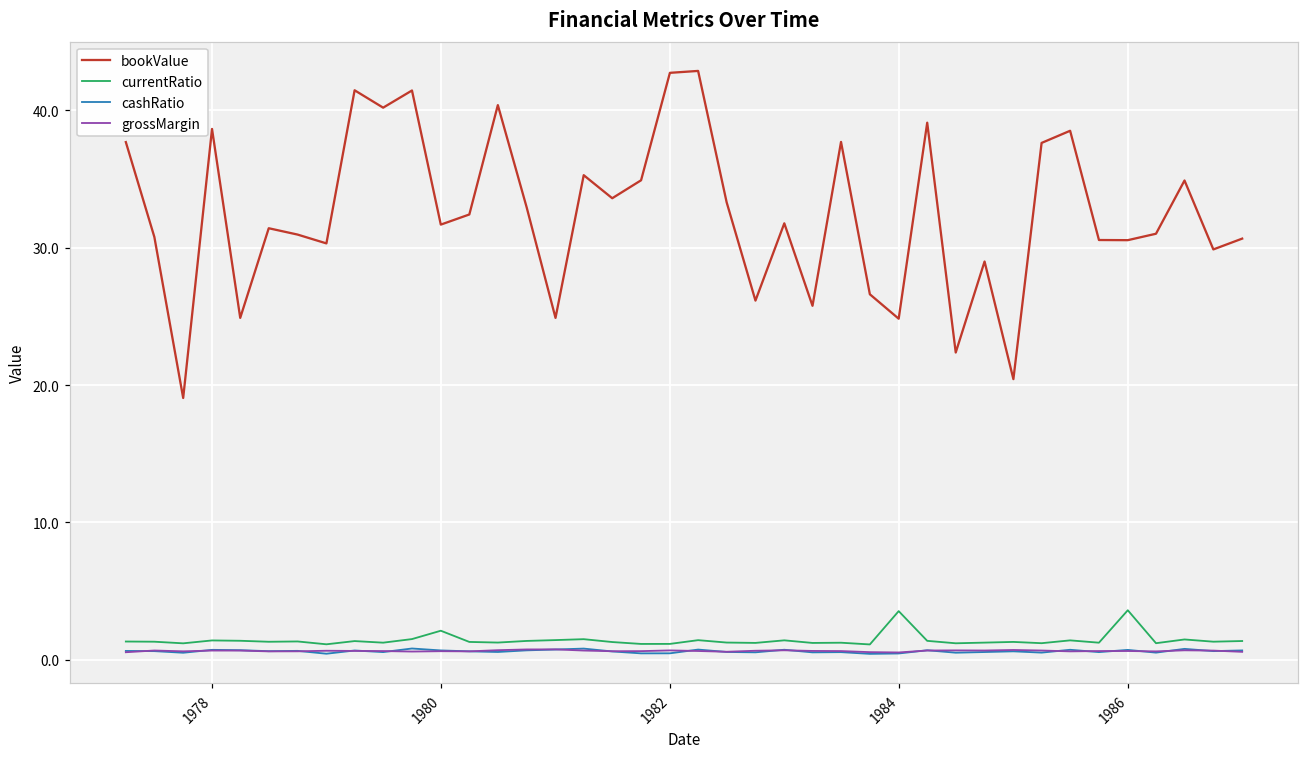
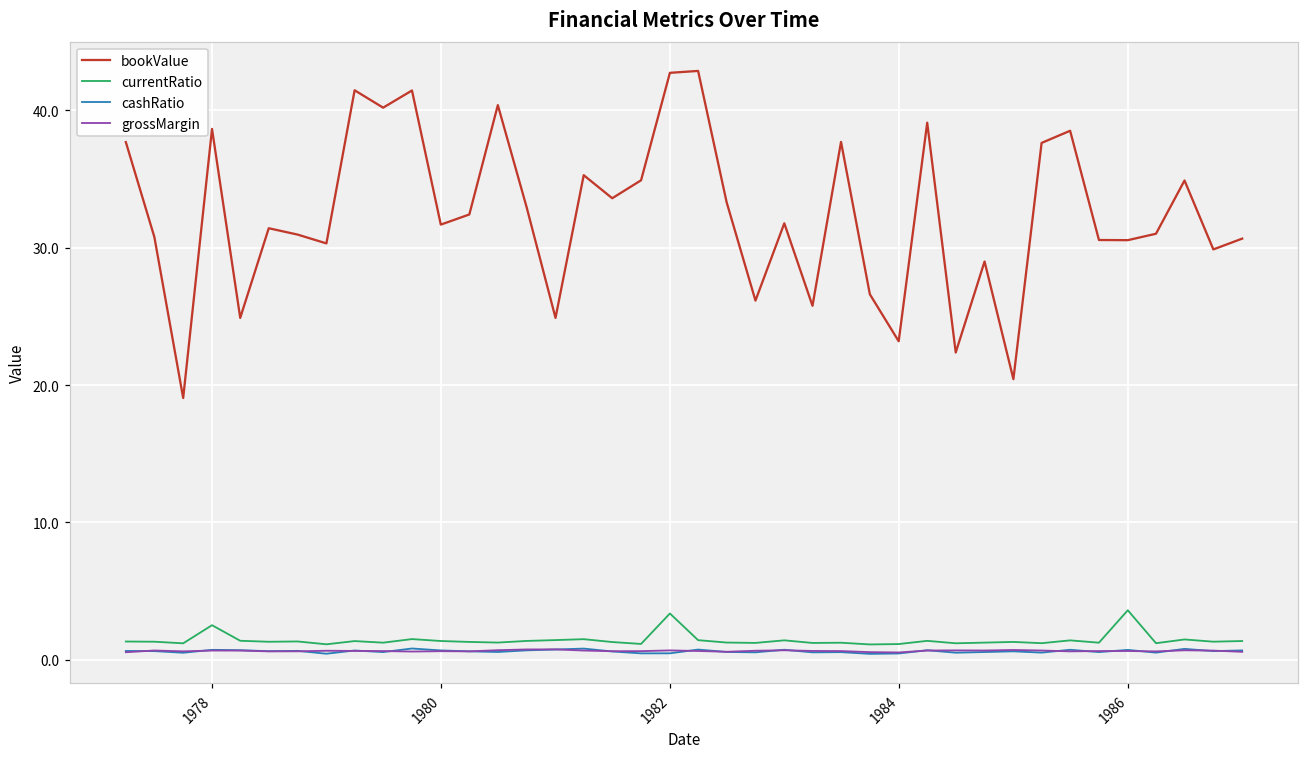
currentRatio, 1978: 1.4 -> 2.5
currentRatio, 1980: 2.1 -> 1.3
currentRatio, 1982: 1.1 -> 3.4
bookValue, 1984: 24.8 -> 23.2
currentRatio, 1984: 3.5 -> 1.1
